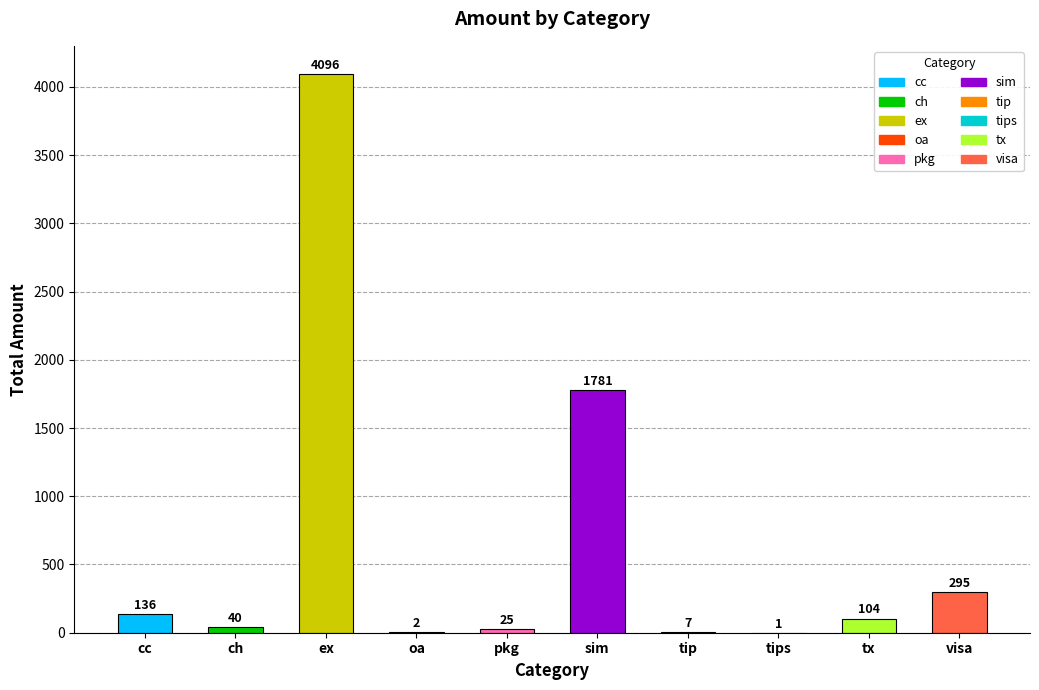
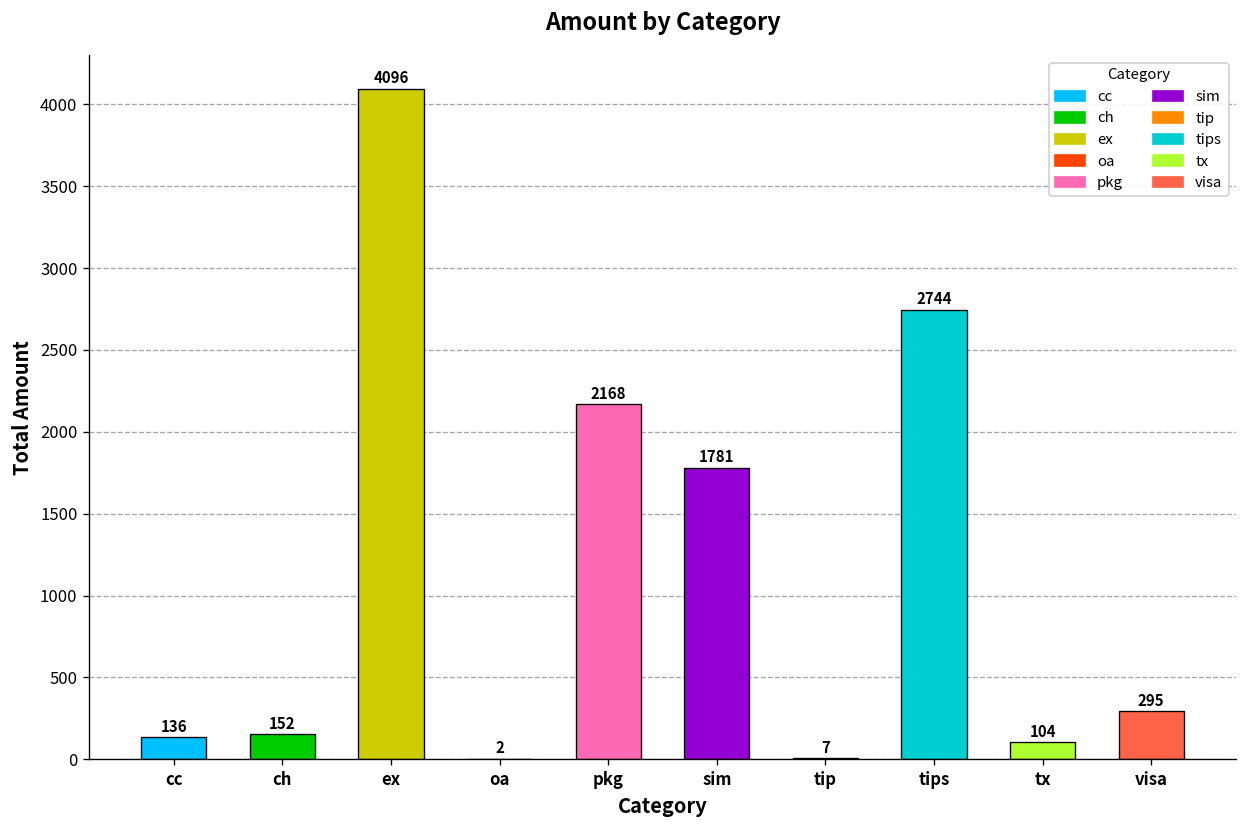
ch: 40 -> 152
pkg: 25 -> 2168
tips: 1 -> 2744
